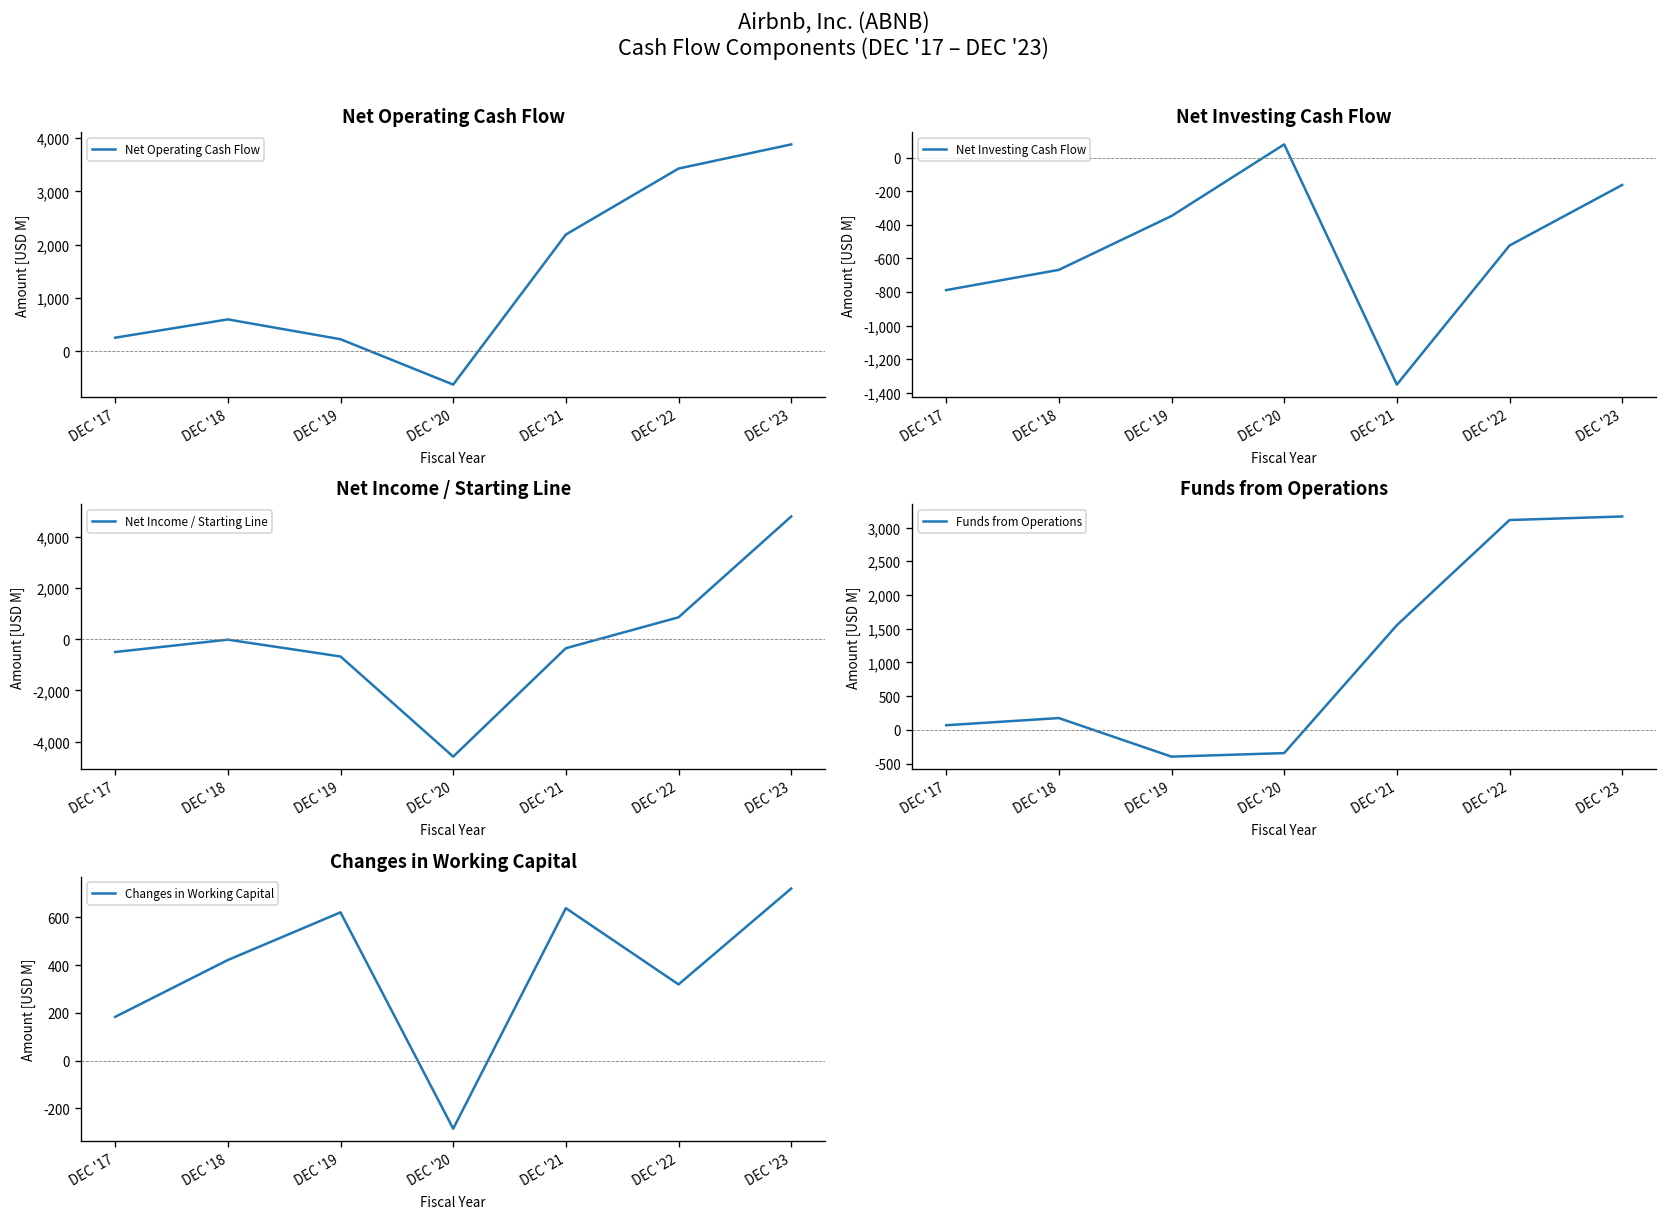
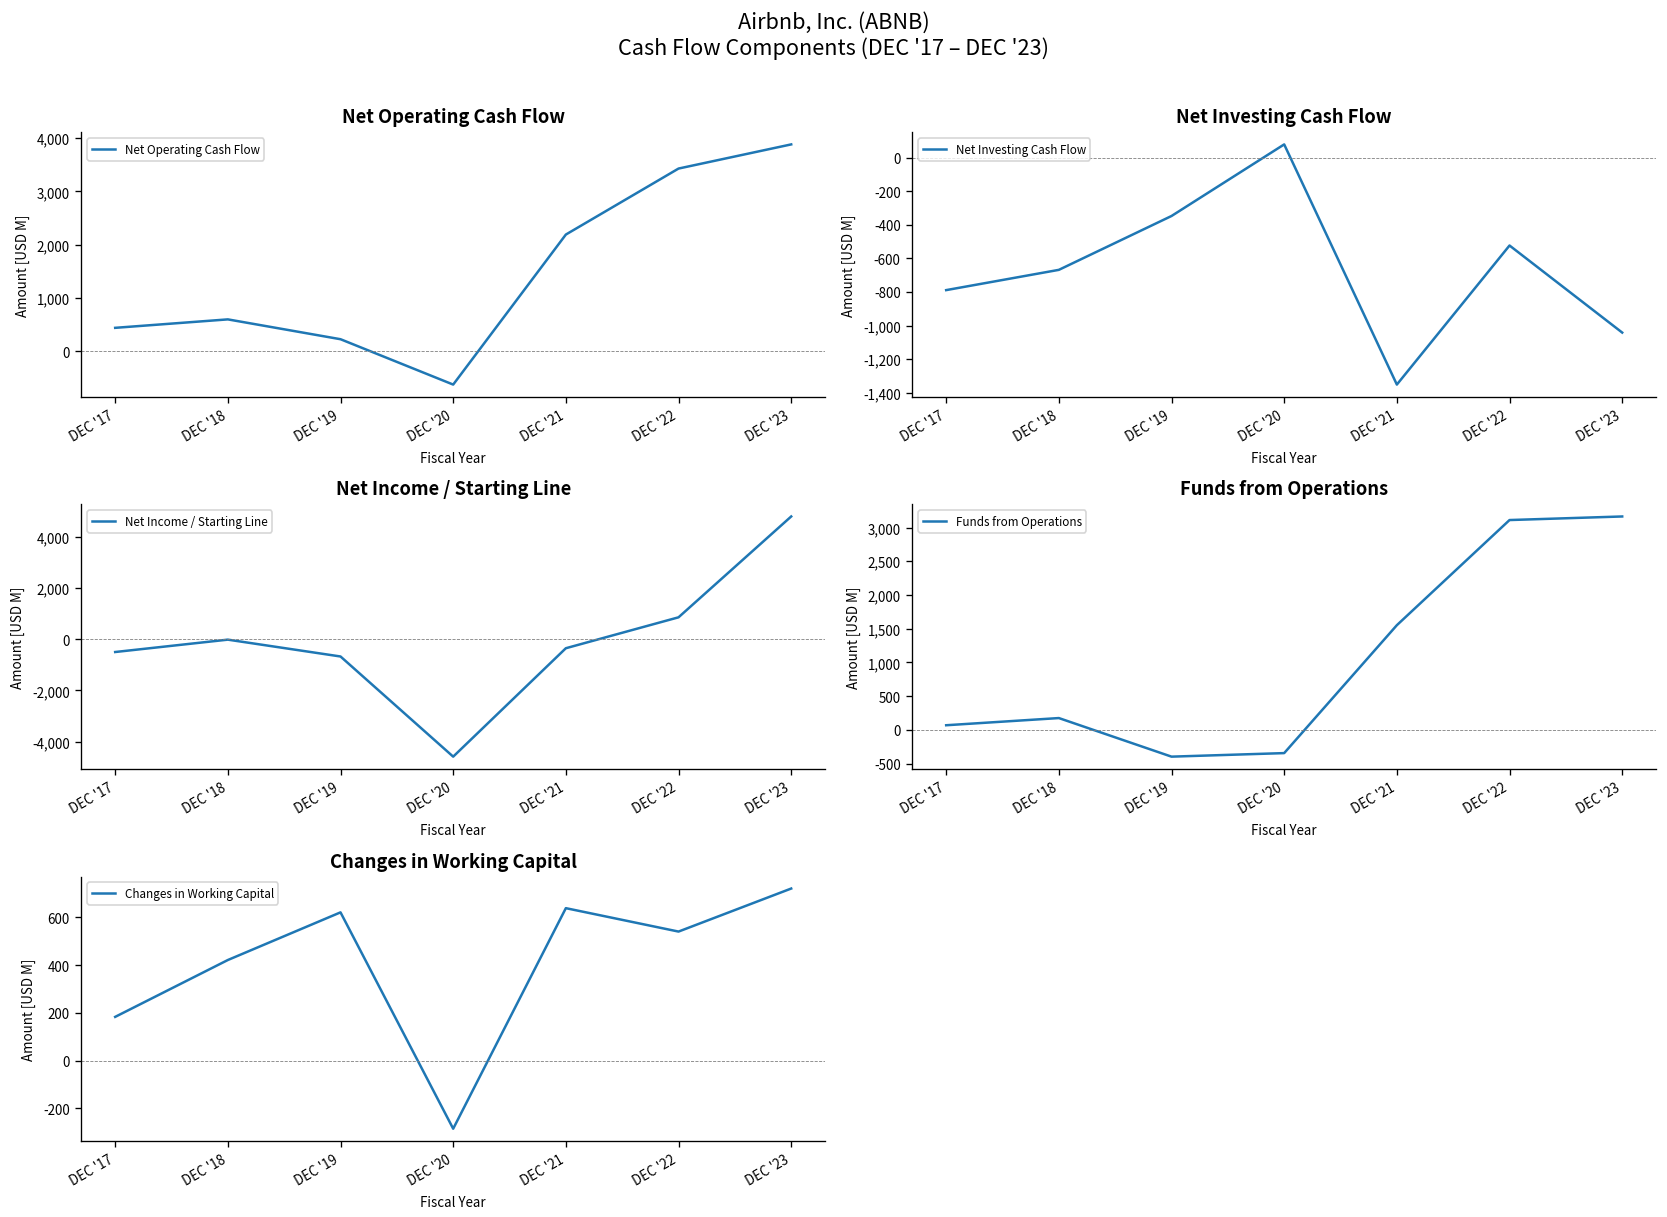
Net Operating Cash Flow, DEC '17: 300 -> 400
Net Investing Cash Flow, DEC '23: -160 -> -1,040
Changes in Working Capital, DEC '22: 320 -> 540
